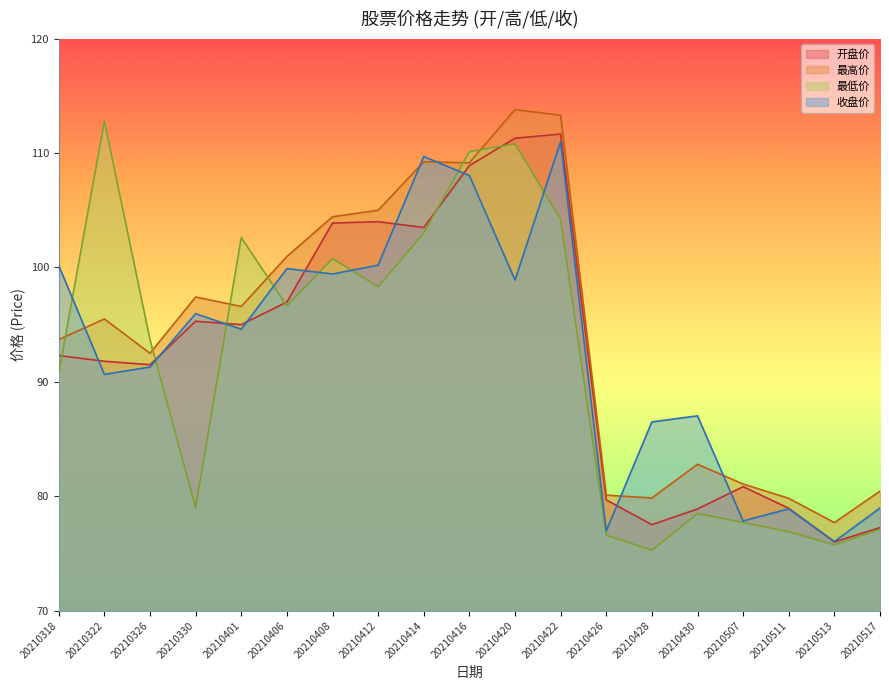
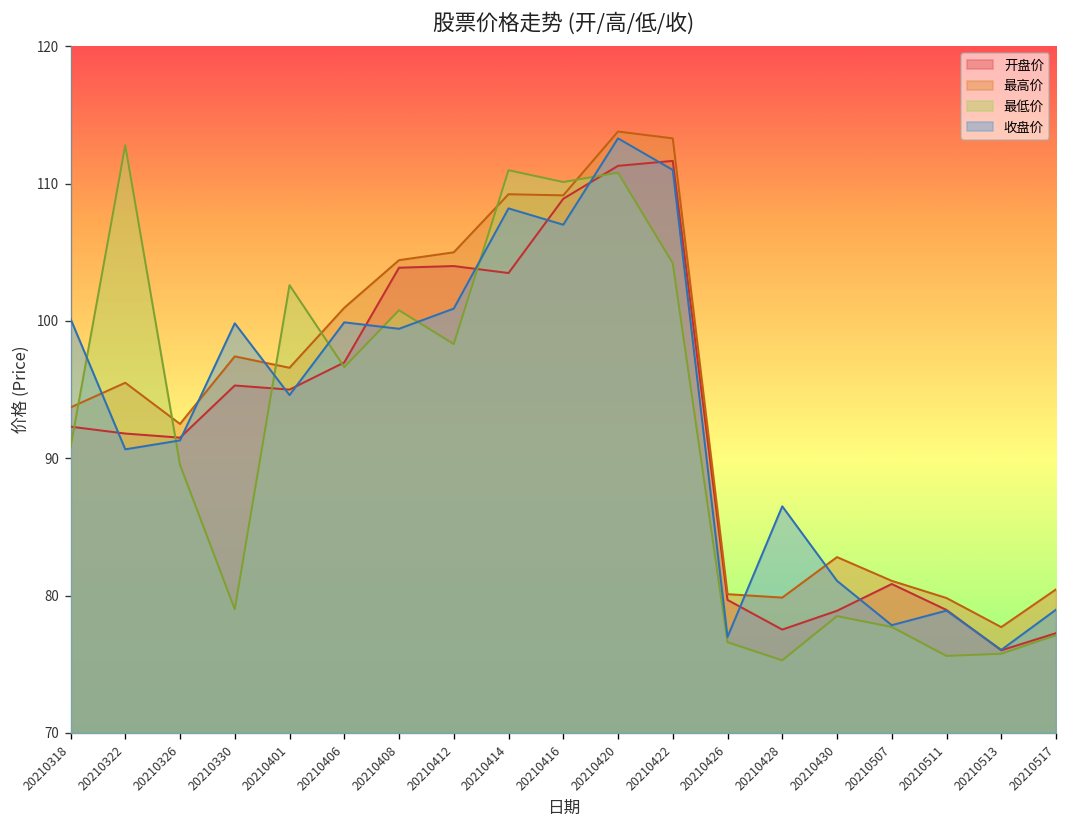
最低价, 20210326: 93.7 -> 89.5
收盘价, 20210330: 96.0 -> 99.8
收盘价, 20210412: 100.2 -> 100.9
最低价, 20210414: 103.0 -> 111.0
收盘价, 20210414: 109.7 -> 108.2
收盘价, 20210416: 108.0 -> 107.0
收盘价, 20210420: 98.9 -> 113.3
收盘价, 20210430: 87.0 -> 81.1
最低价, 20210511: 76.9 -> 75.6
